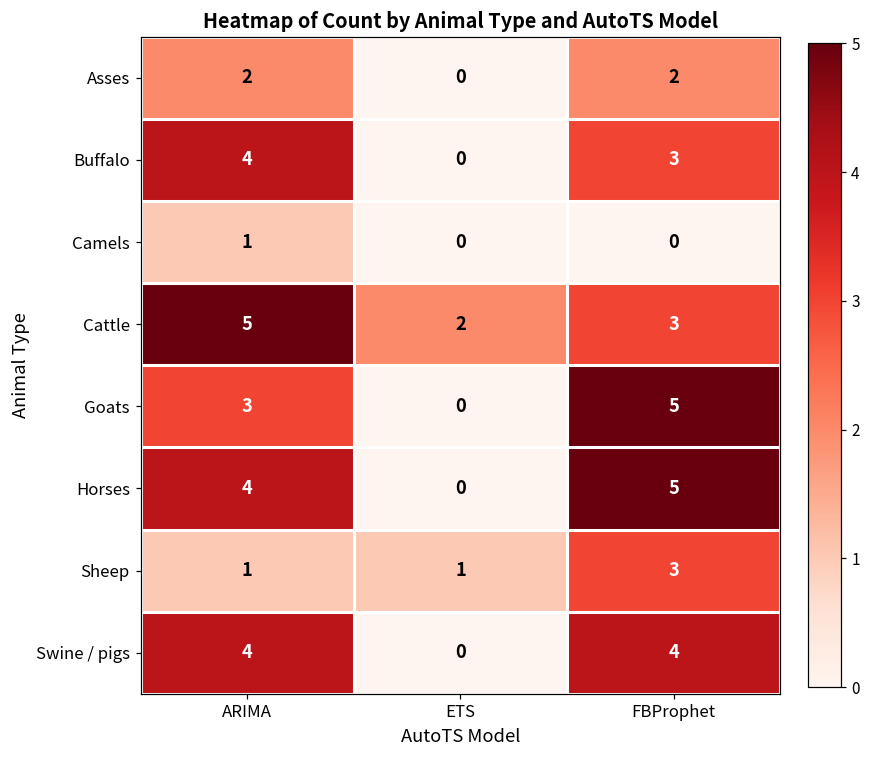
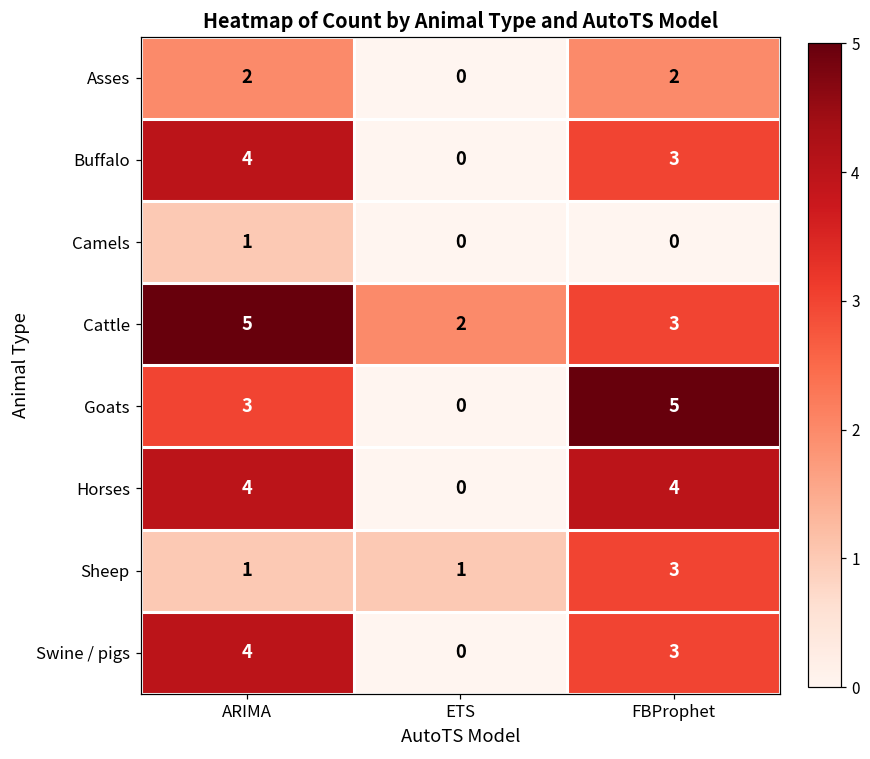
Horses, FBProphet: 5 -> 4
Swine / pigs, FBProphet: 4 -> 3
